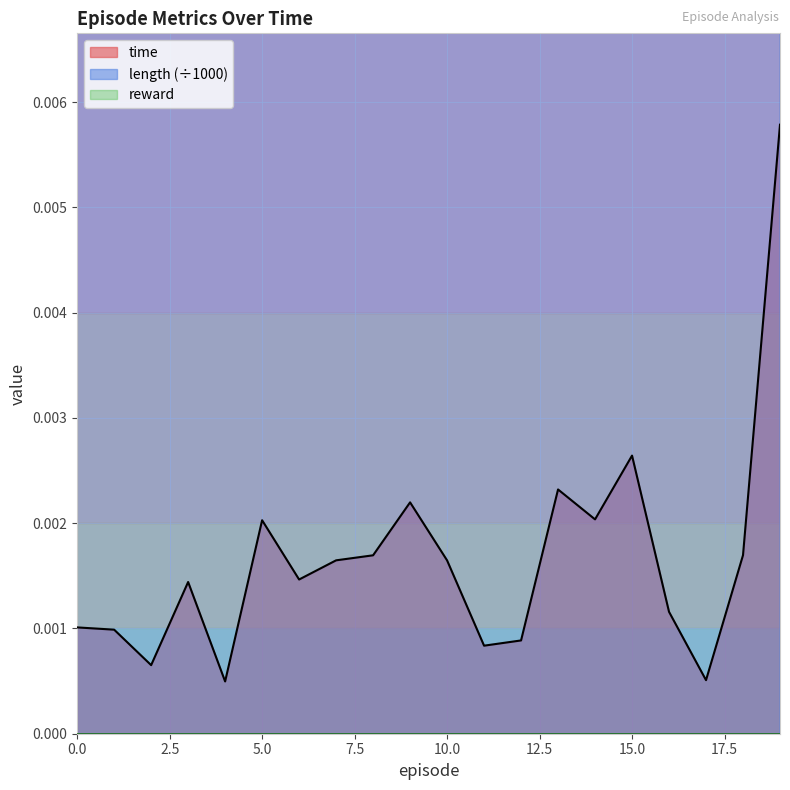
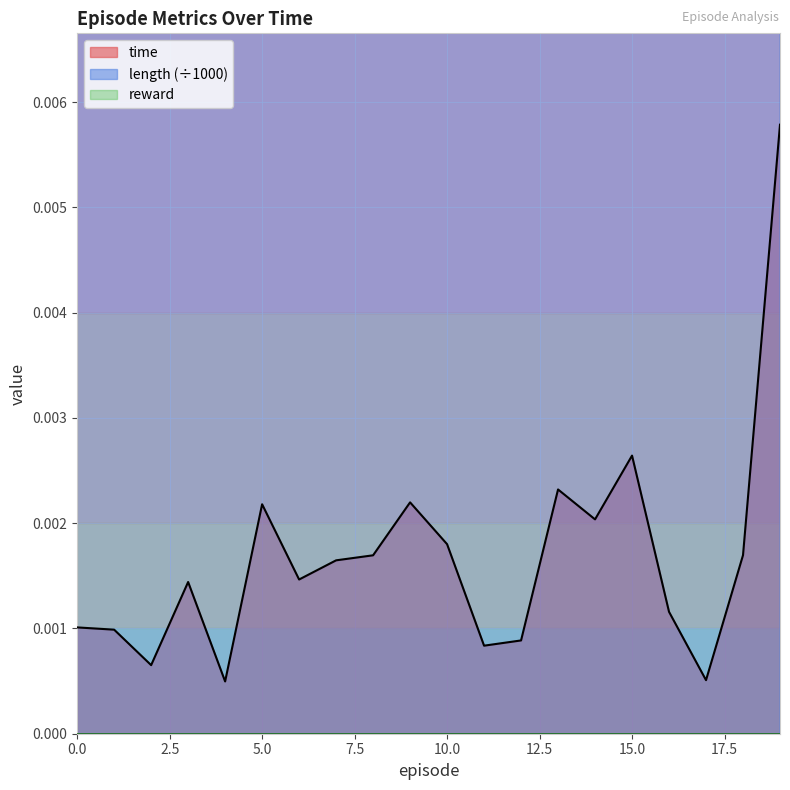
time, 5.0: 0.00203 -> 0.00218
time, 10.0: 0.00165 -> 0.00180
